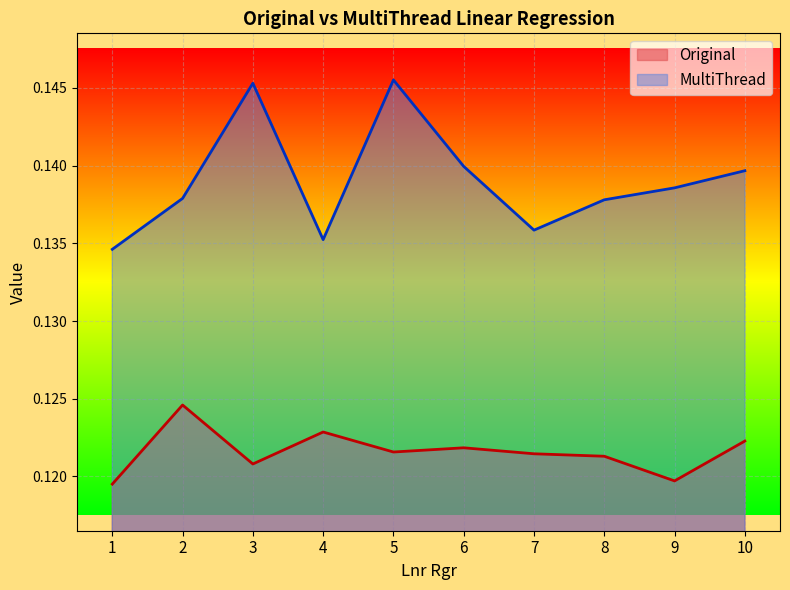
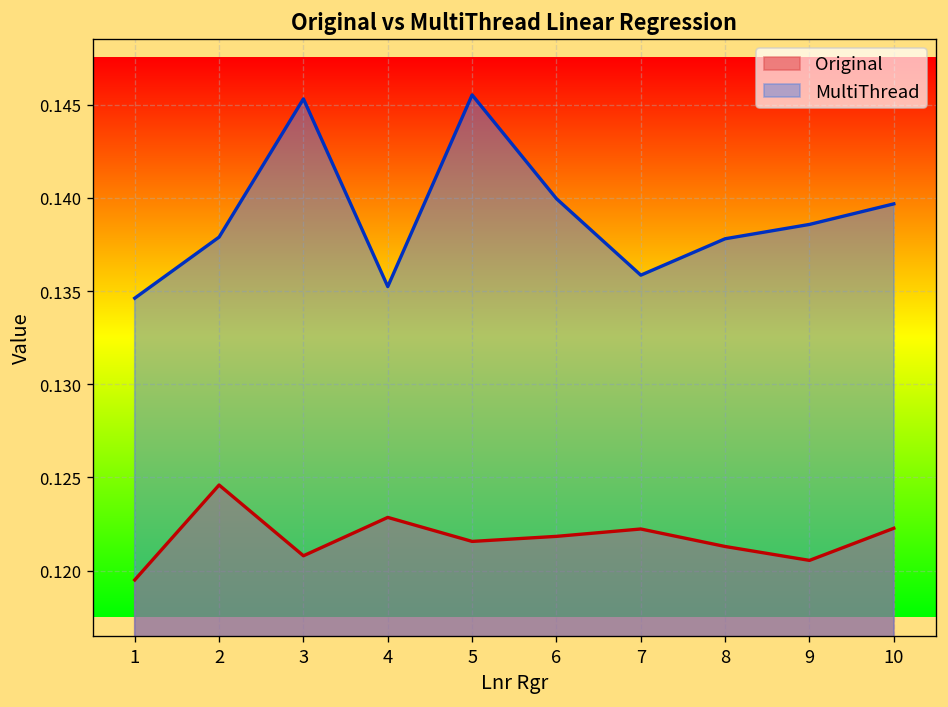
Original, 7: 0.1215 -> 0.1222
Original, 9: 0.1197 -> 0.1206
